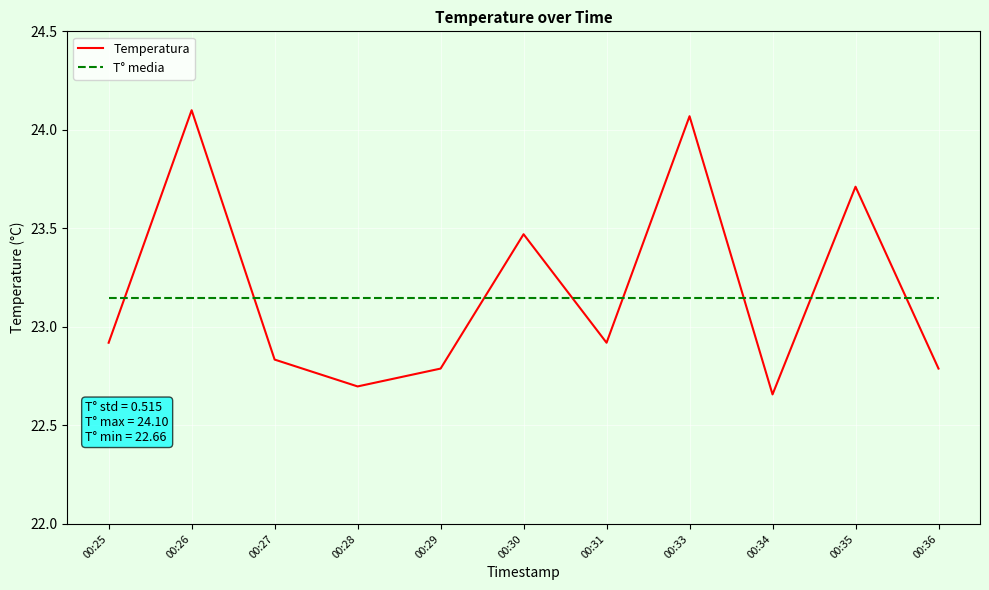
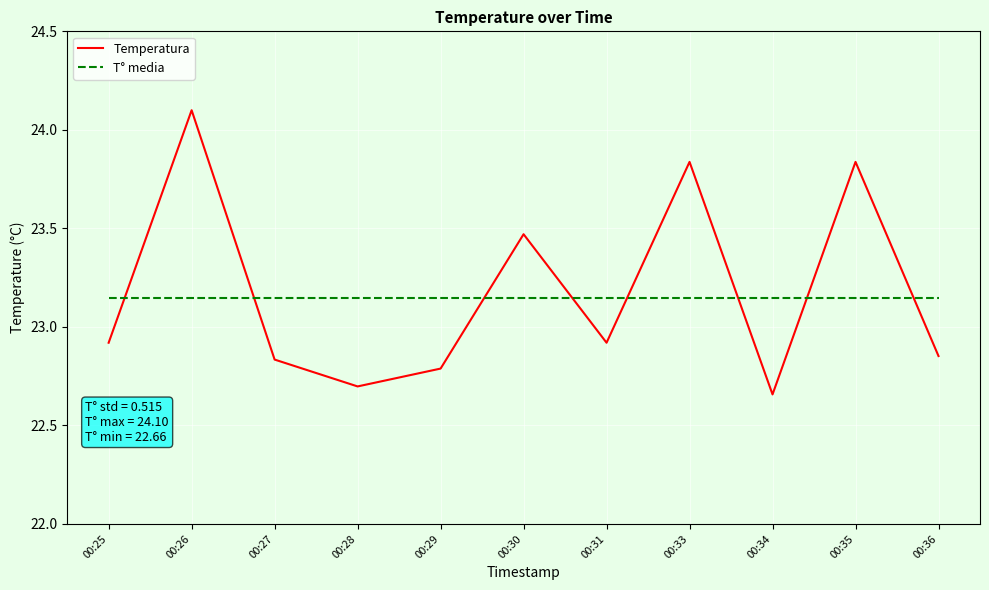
Temperatura, 00:33: 24.07 -> 23.84
Temperatura, 00:35: 23.71 -> 23.84
Temperatura, 00:36: 22.79 -> 22.85
